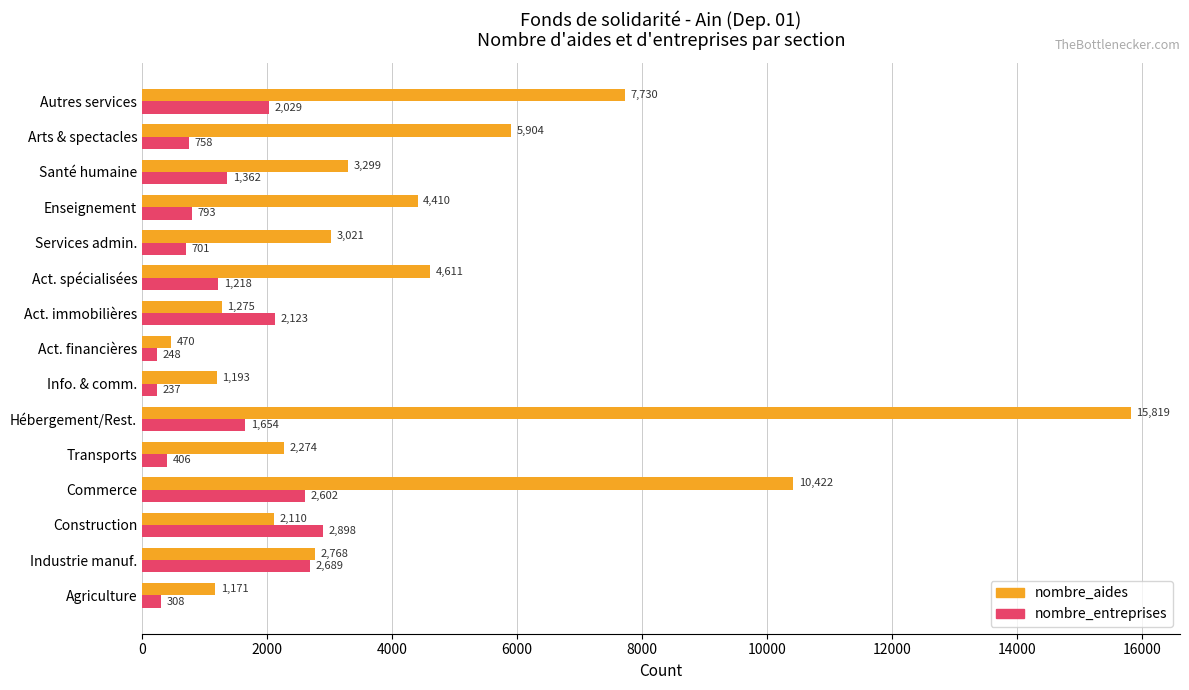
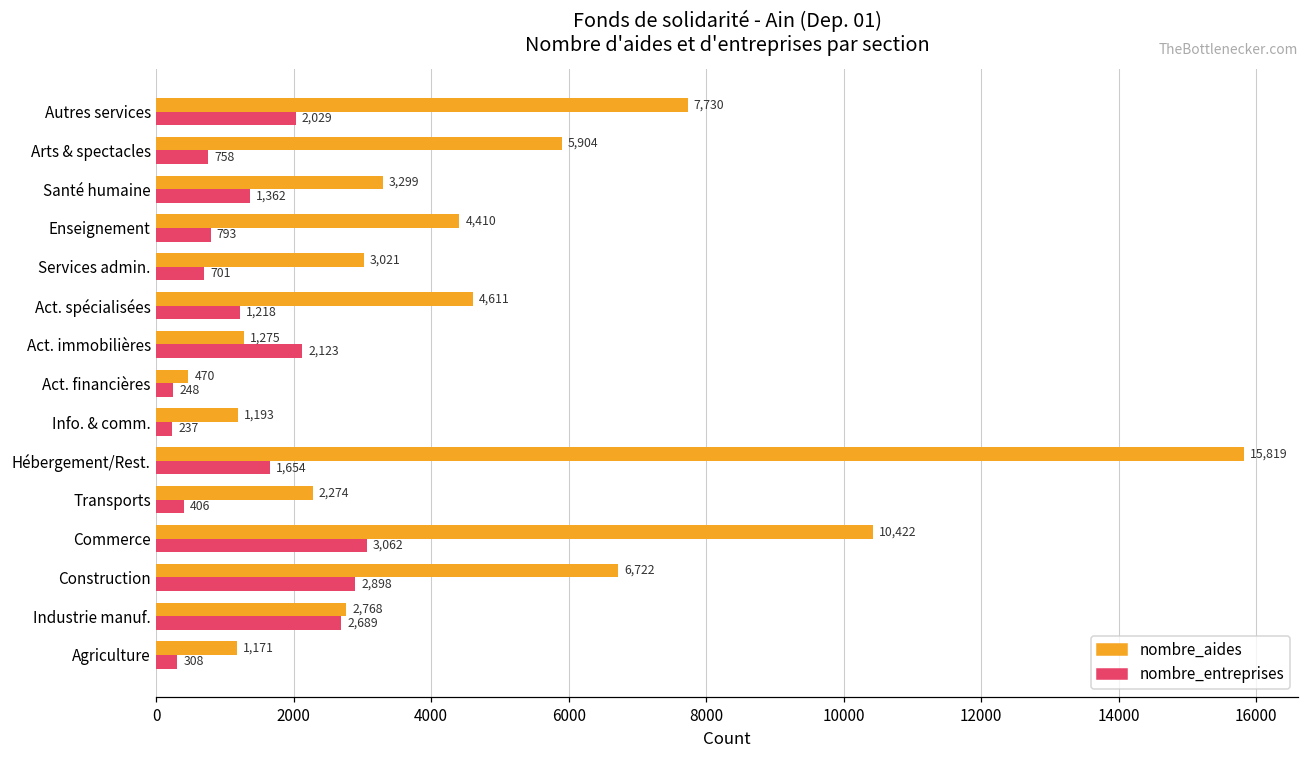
nombre_entreprises, Commerce: 2,602 -> 3,062
nombre_aides, Construction: 2,110 -> 6,722
